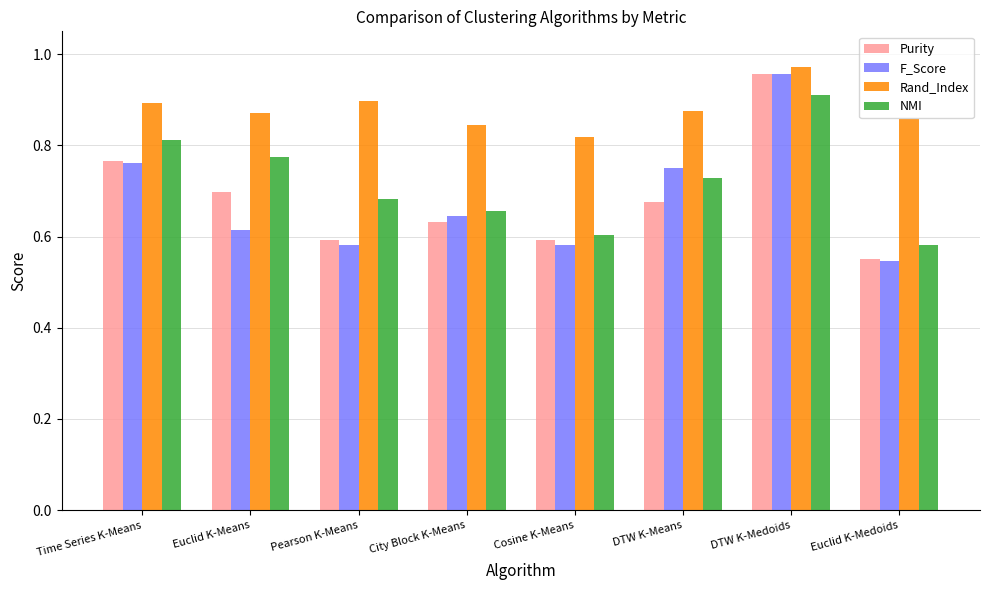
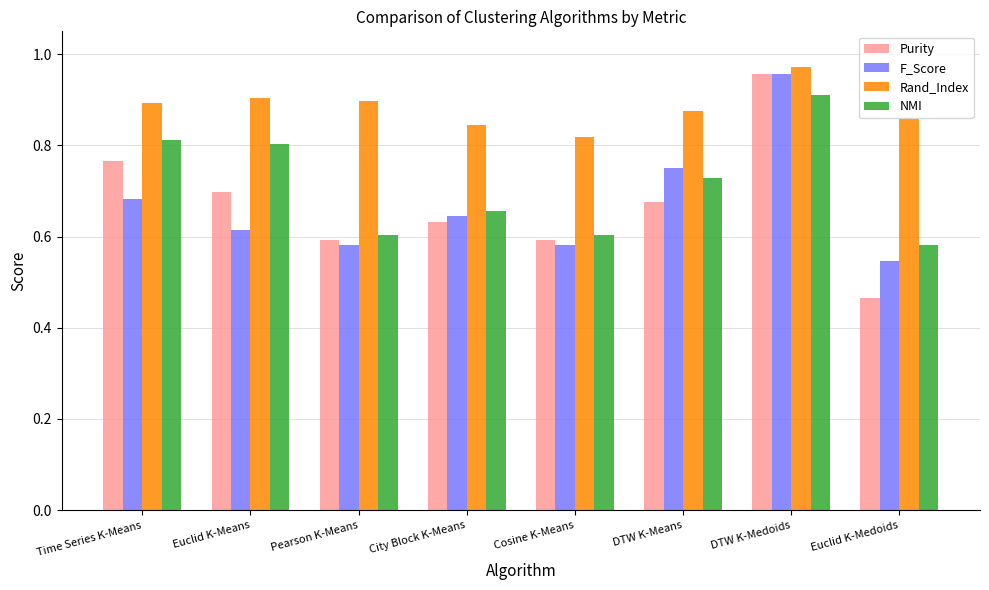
F_Score, Time Series K-Means: 0.76 -> 0.68
Rand_Index, Euclid K-Means: 0.87 -> 0.90
NMI, Euclid K-Means: 0.77 -> 0.80
NMI, Pearson K-Means: 0.68 -> 0.60
Purity, Euclid K-Medoids: 0.55 -> 0.47
